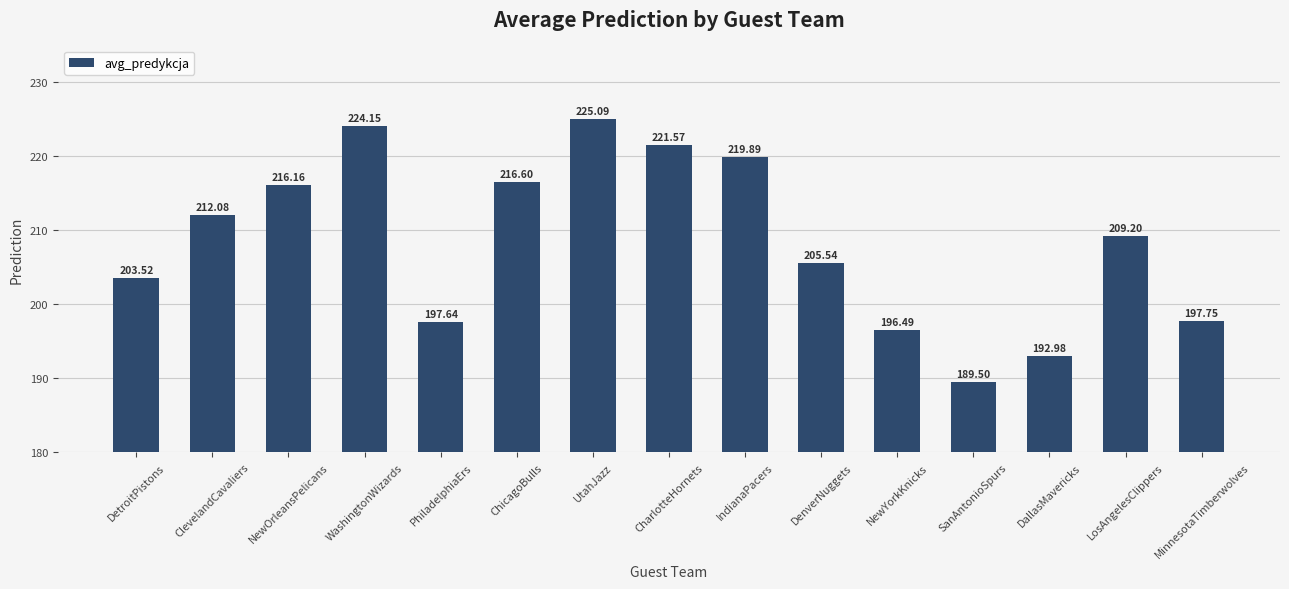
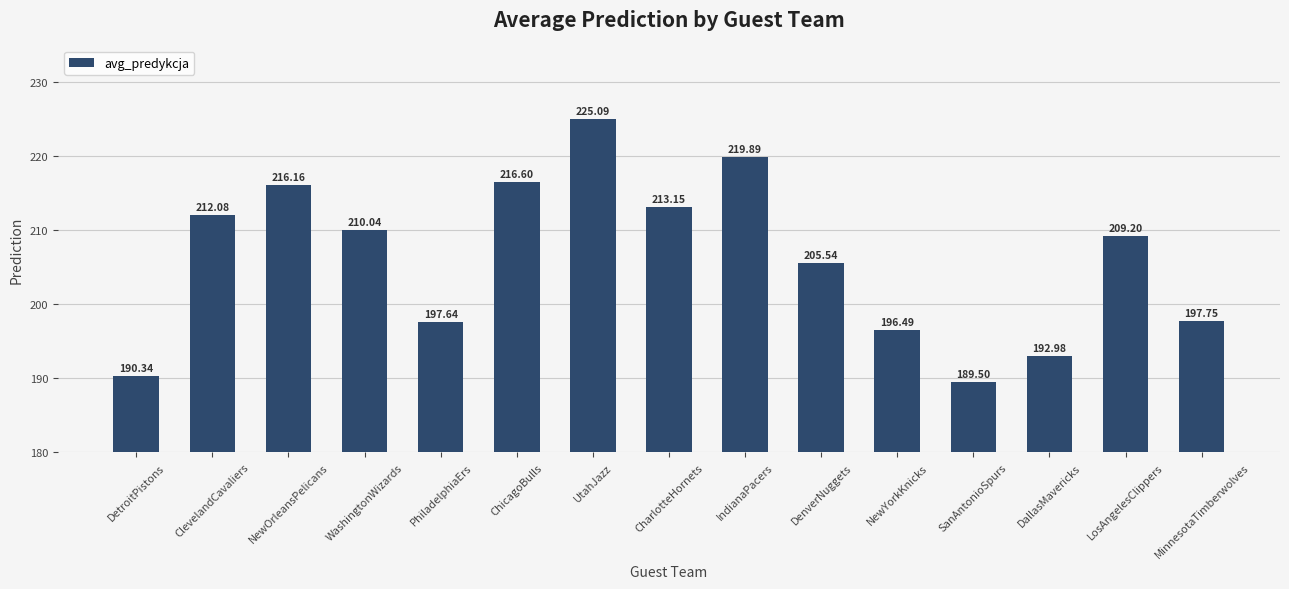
DetroitPistons: 203.52 -> 190.34
WashingtonWizards: 224.15 -> 210.04
CharlotteHornets: 221.57 -> 213.15
